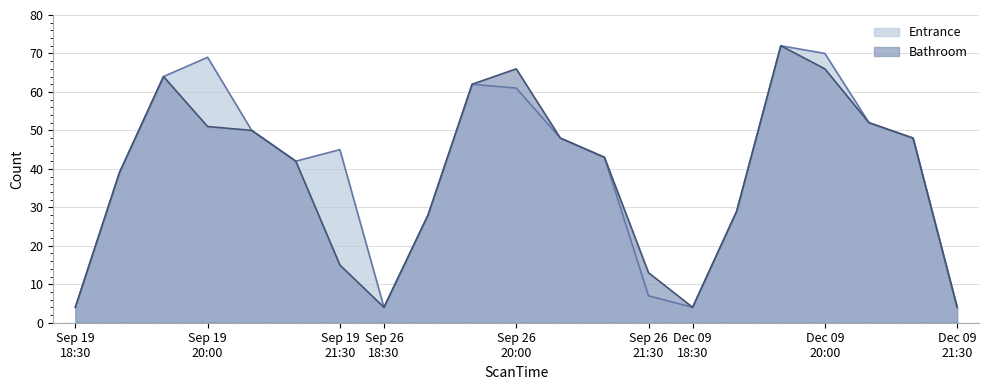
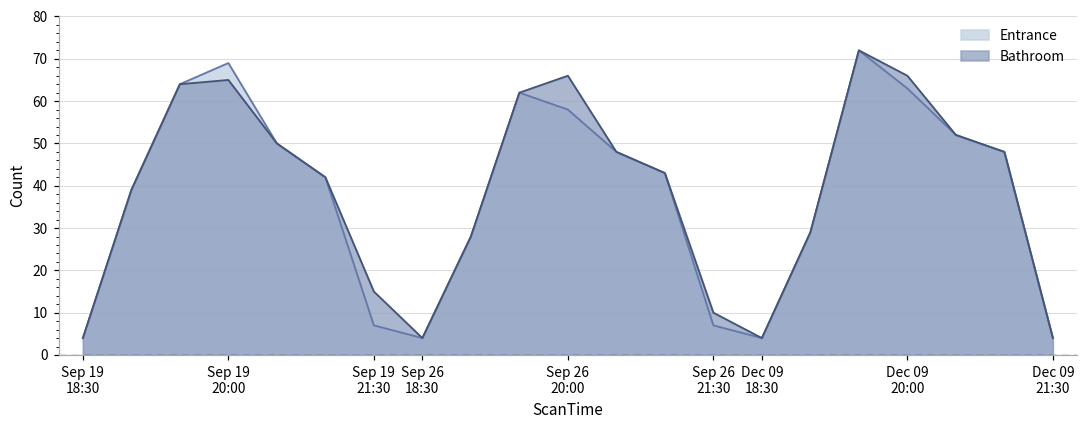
Bathroom, Sep 19 20:00: 51 -> 65
Entrance, Sep 19 21:30: 45 -> 7
Entrance, Sep 26 20:00: 61 -> 58
Bathroom, Sep 26 21:30: 13 -> 10
Entrance, Dec 09 20:00: 70 -> 63
